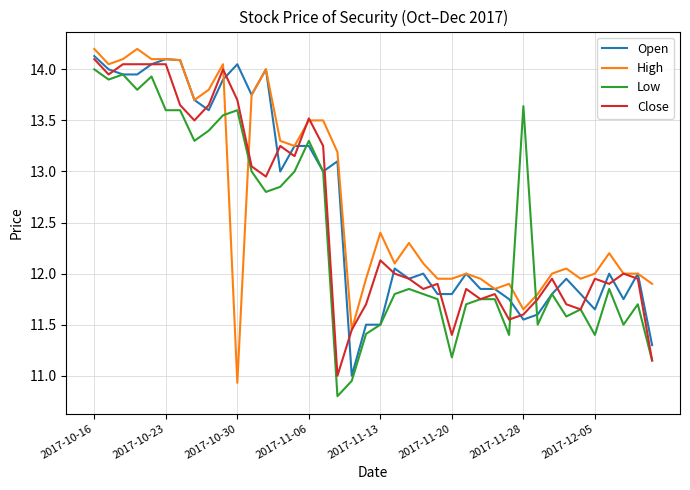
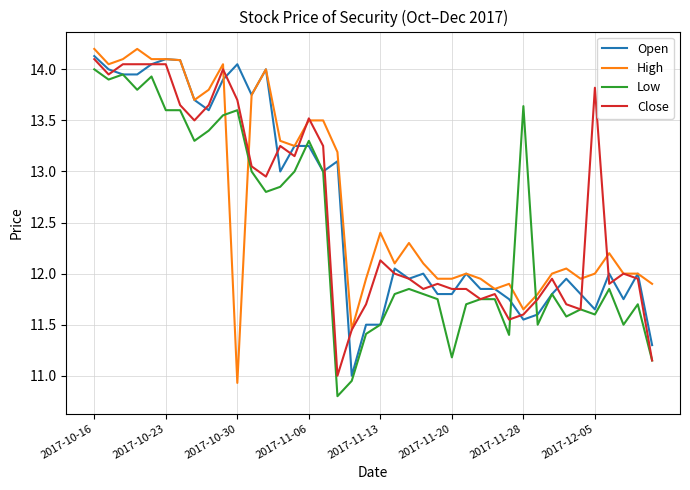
Close, 2017-11-20: 11.40 -> 11.85
Low, 2017-12-05: 11.4 -> 11.6
Close, 2017-12-05: 11.95 -> 13.82
